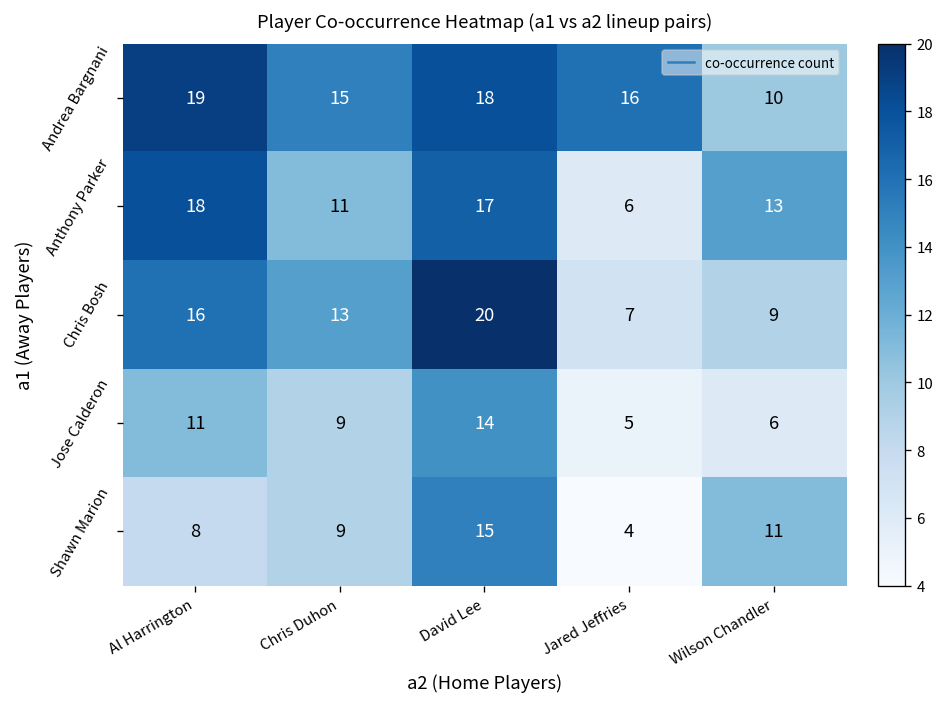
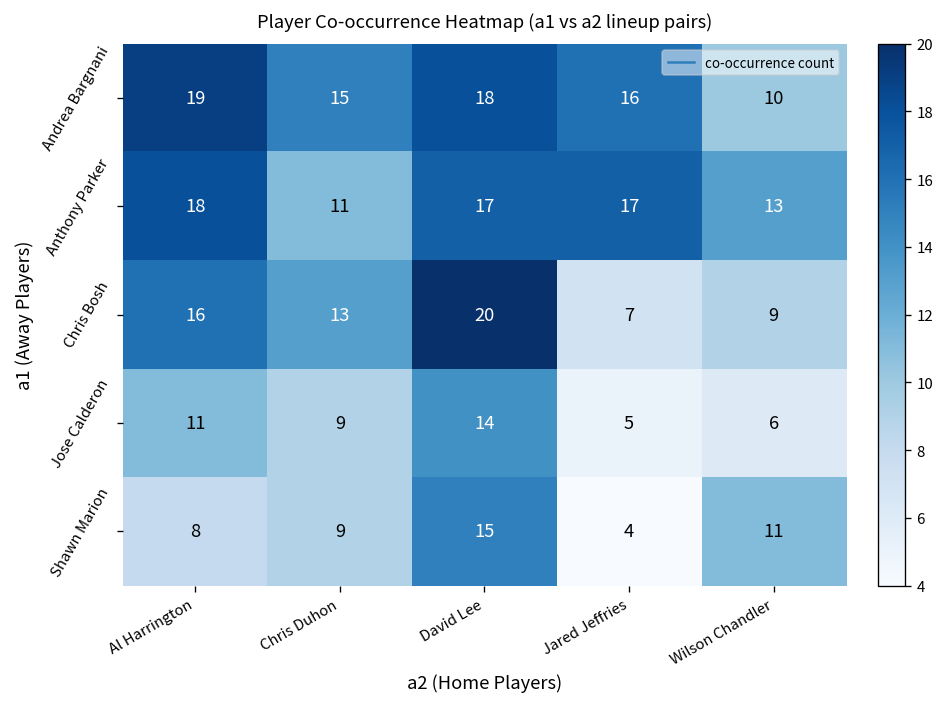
Anthony Parker, Jared Jeffries: 6 -> 17
